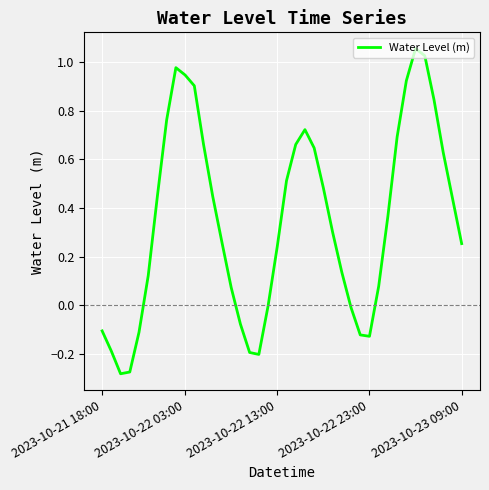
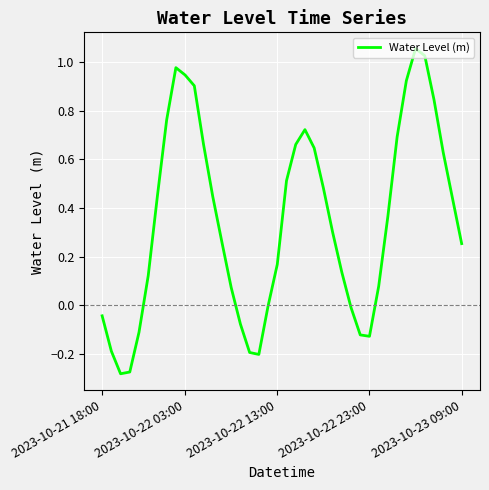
2023-10-21 18:00: -0.11 -> -0.04
2023-10-22 13:00: 0.24 -> 0.17
